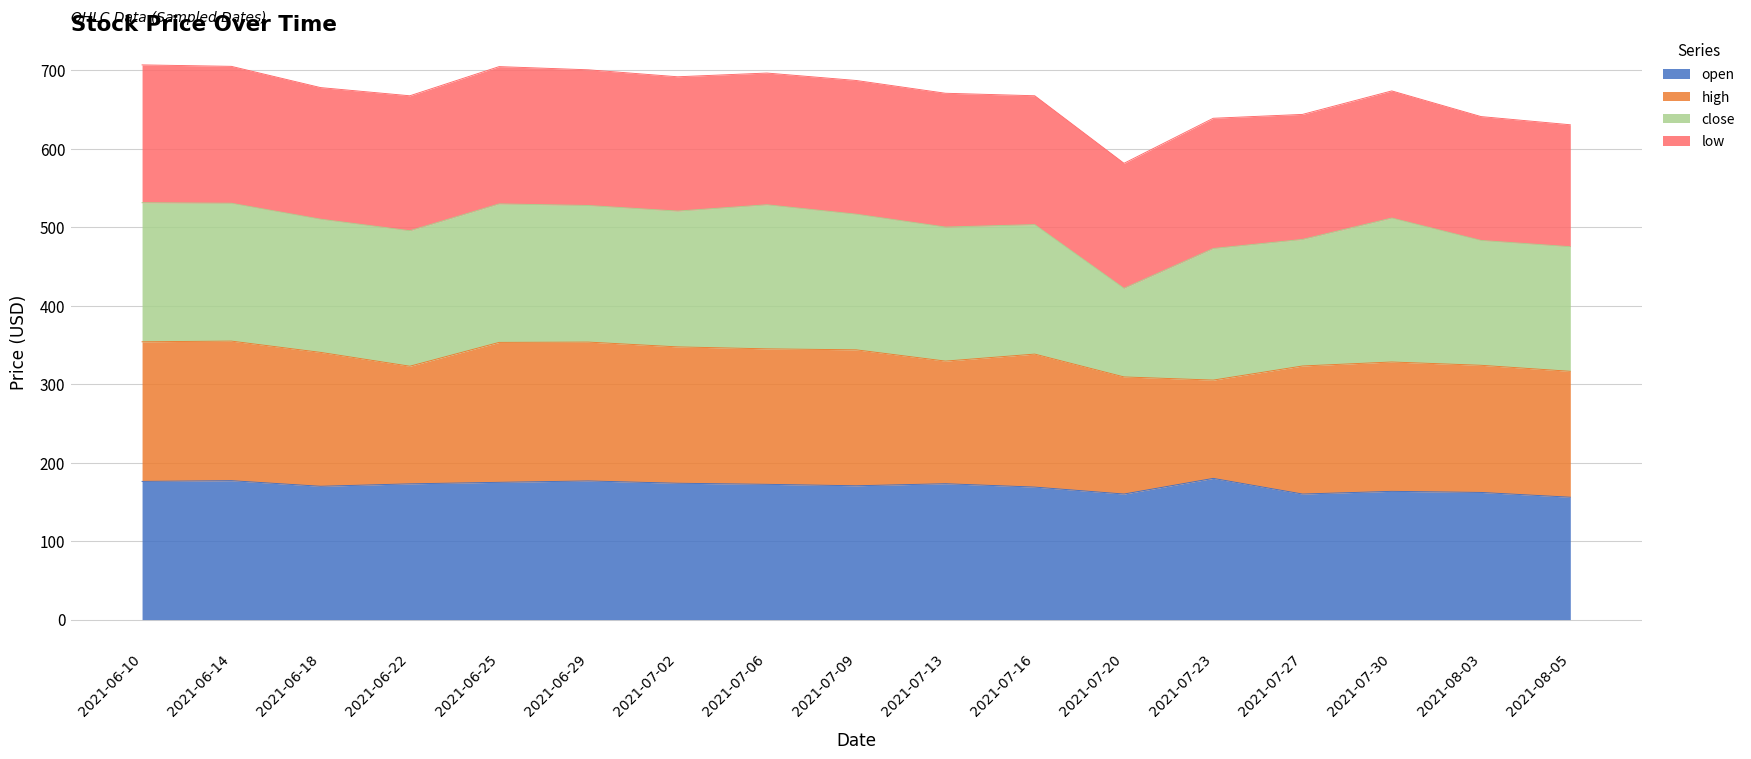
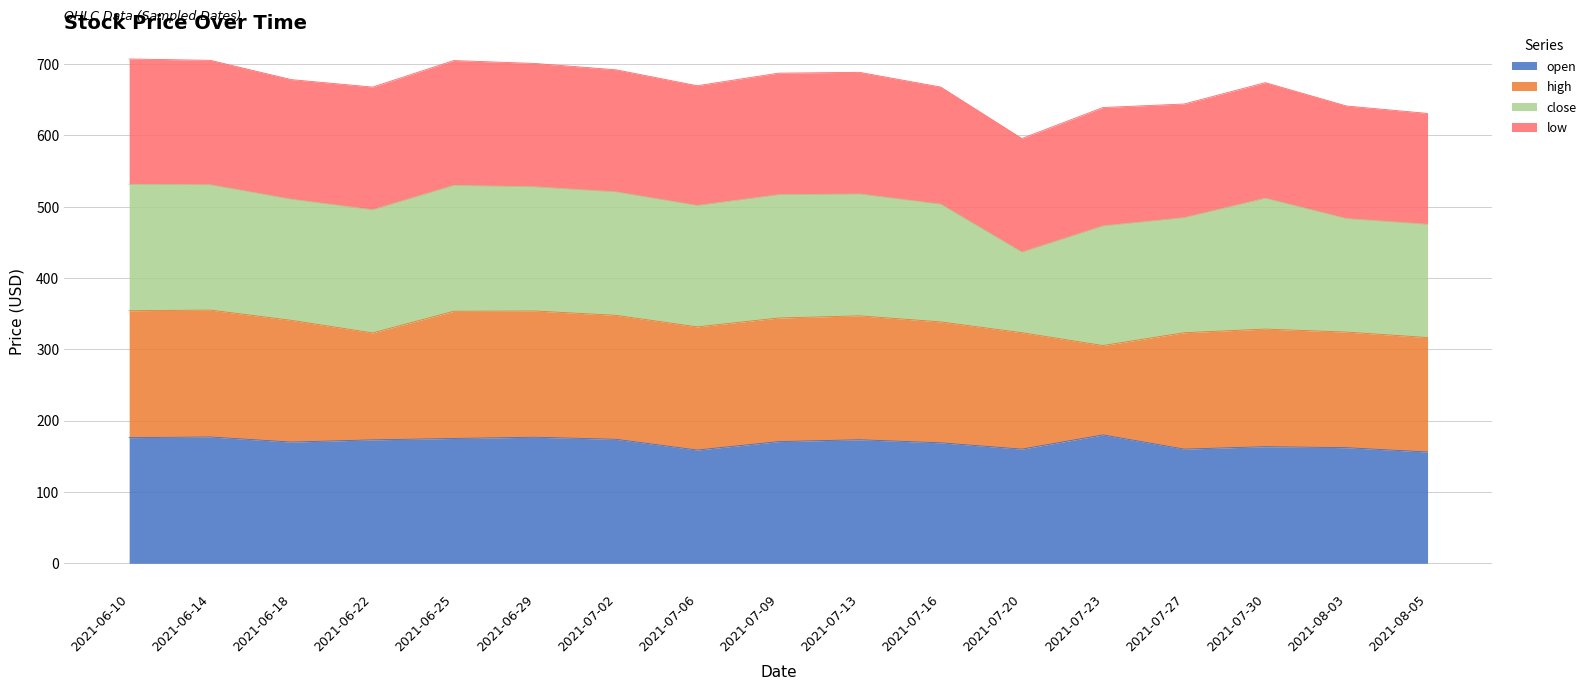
open, 2021-07-06: 170 -> 160
close, 2021-07-06: 180 -> 170
high, 2021-07-13: 160 -> 170
high, 2021-07-20: 150 -> 160
